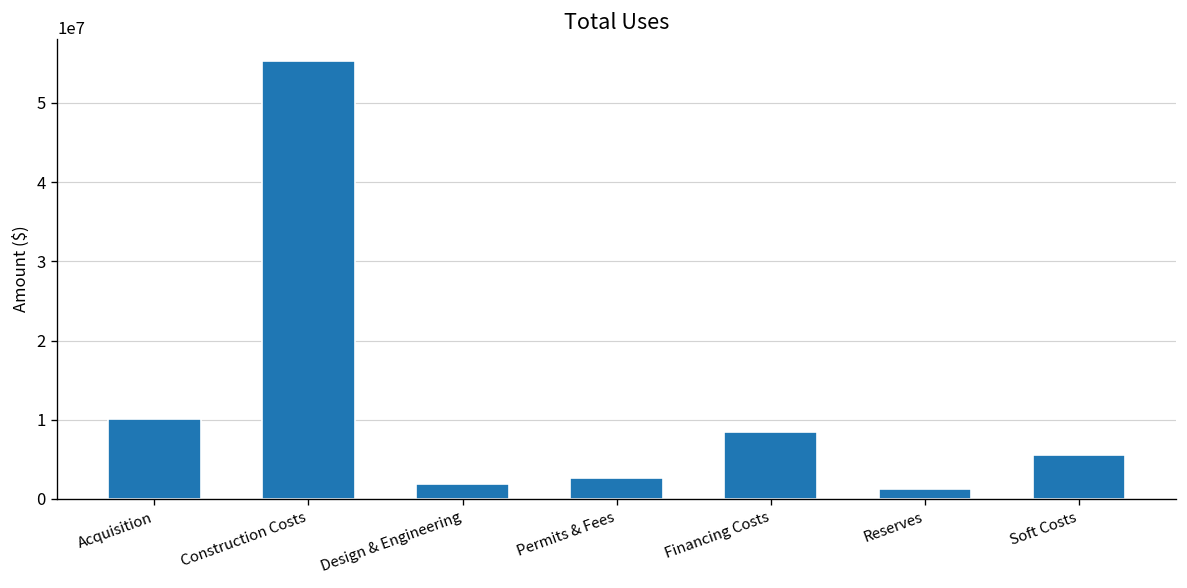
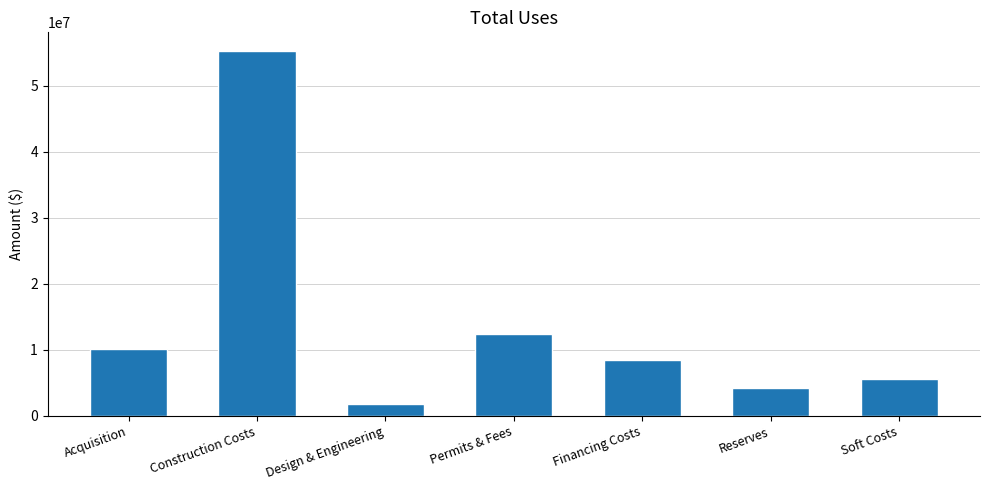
Permits & Fees: 3000000 -> 12000000
Reserves: 1000000 -> 4000000
